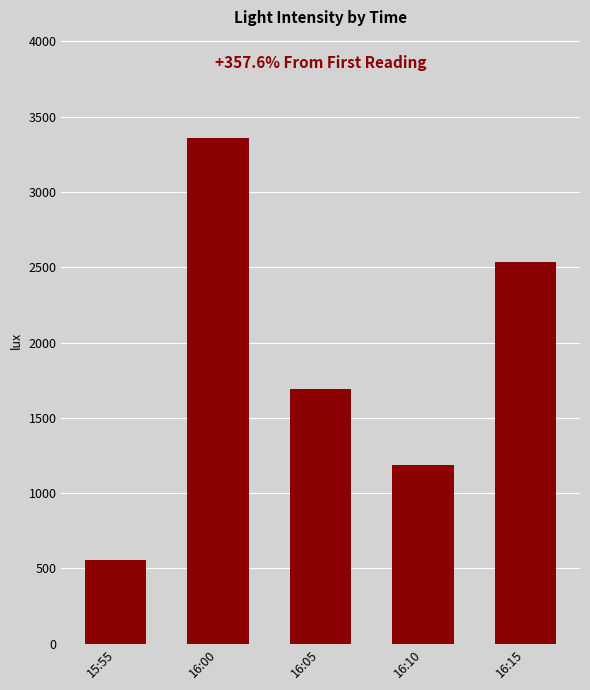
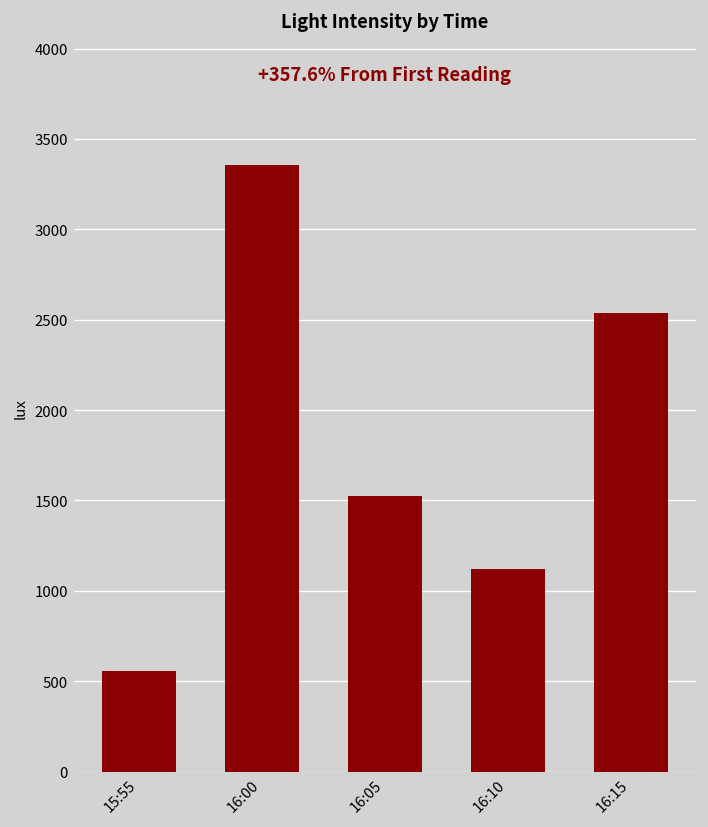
16:05: 1690 -> 1530
16:10: 1190 -> 1120
